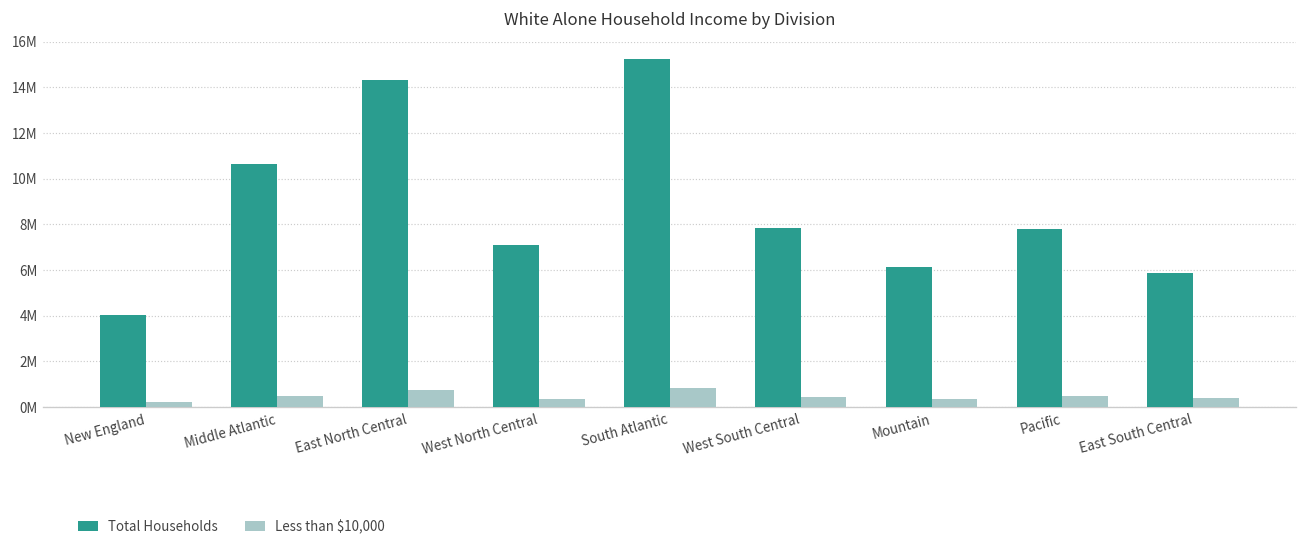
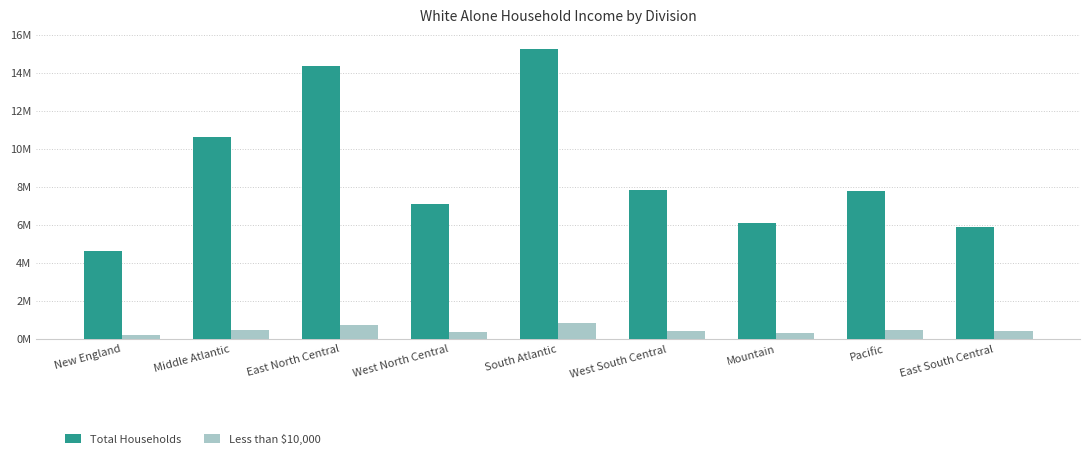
Total Households, New England: 4000000 -> 4600000
